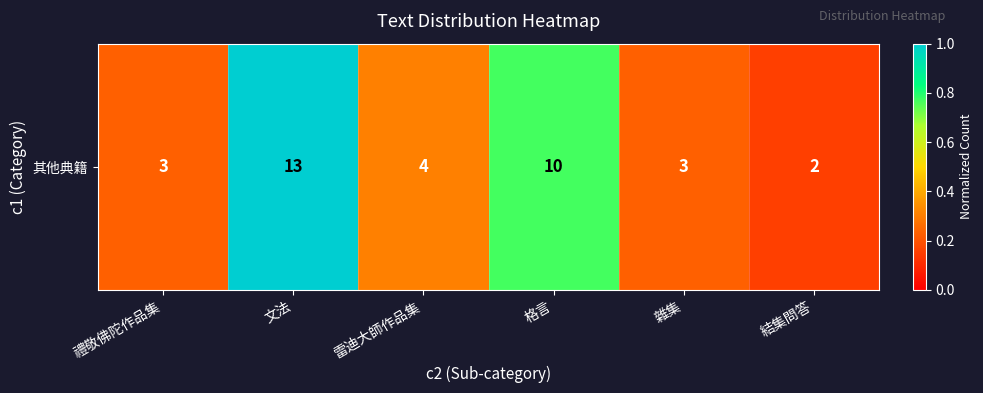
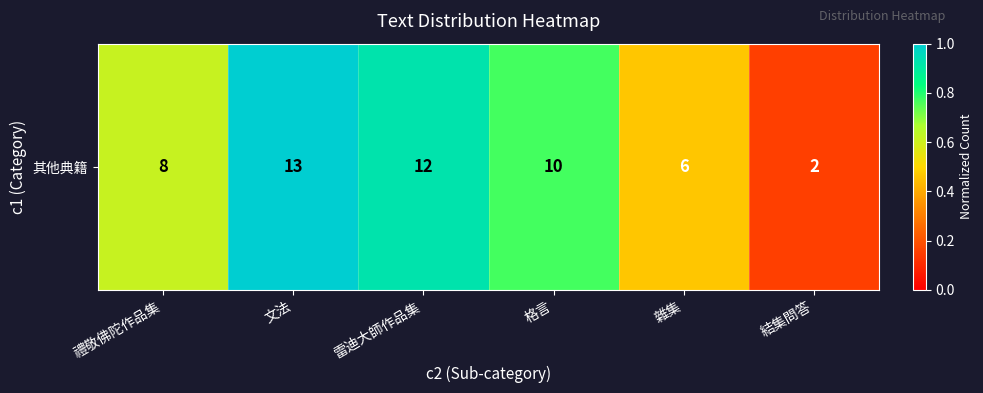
其他典籍, 禮敬佛陀作品集: 3 -> 8
其他典籍, 雷迪大師作品集: 4 -> 12
其他典籍, 雜集: 3 -> 6
